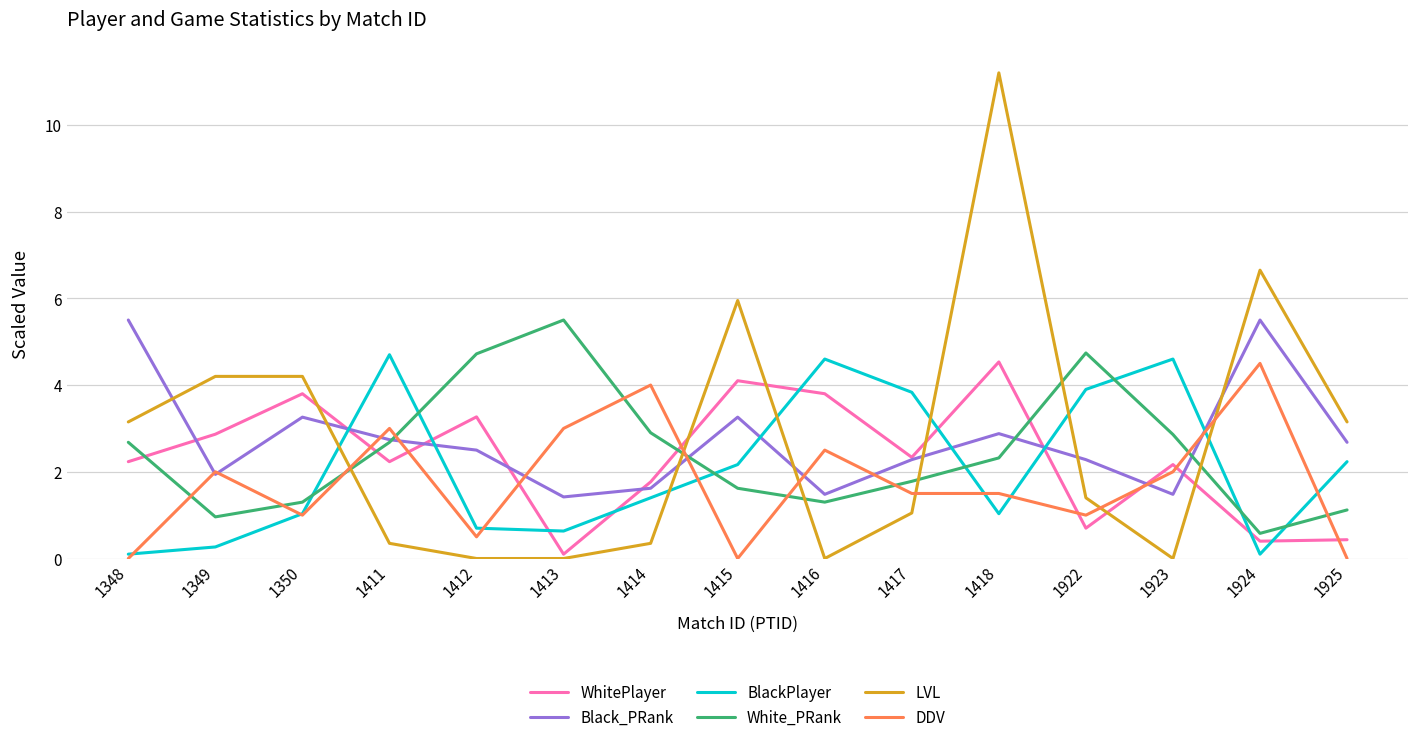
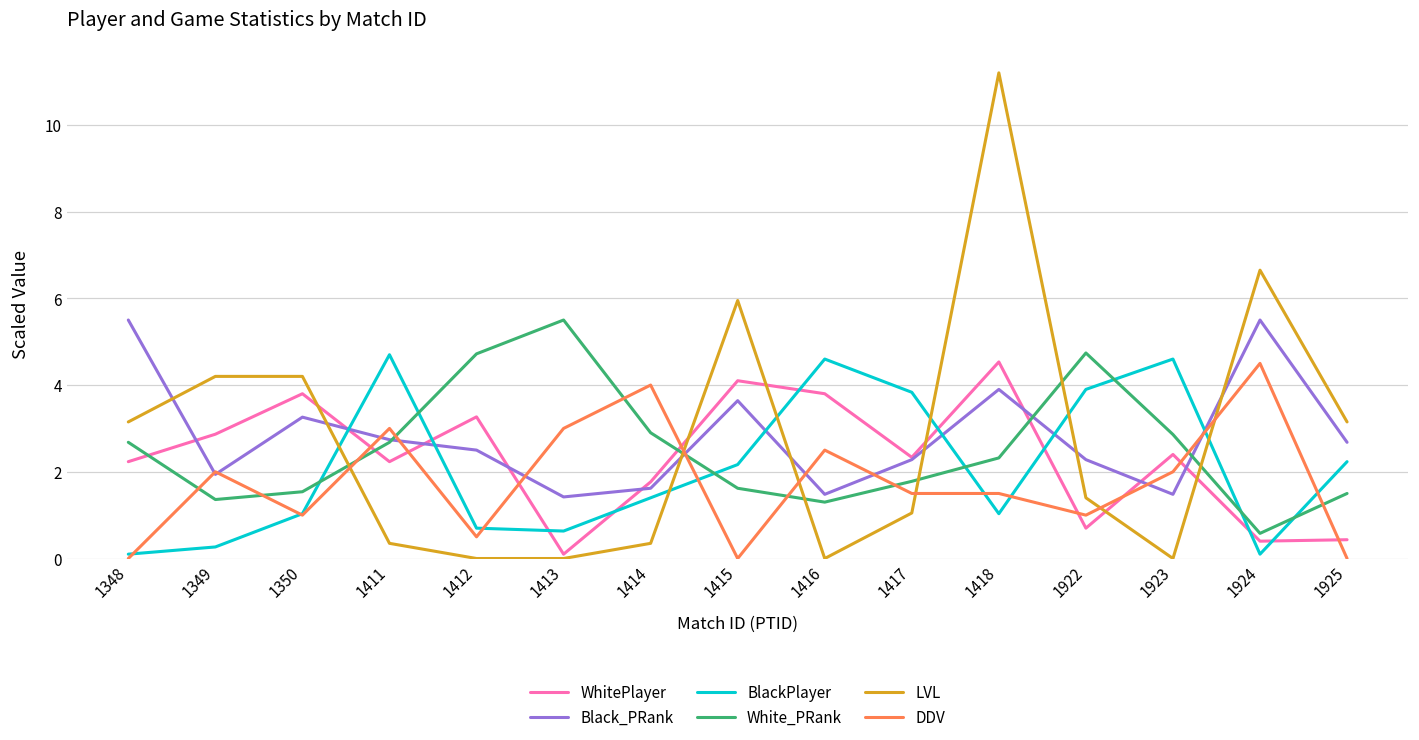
White_PRank, 1349: 1.0 -> 1.4
White_PRank, 1350: 1.3 -> 1.5
Black_PRank, 1415: 3.3 -> 3.6
Black_PRank, 1418: 2.9 -> 3.9
WhitePlayer, 1923: 2.2 -> 2.4
White_PRank, 1925: 1.1 -> 1.5
